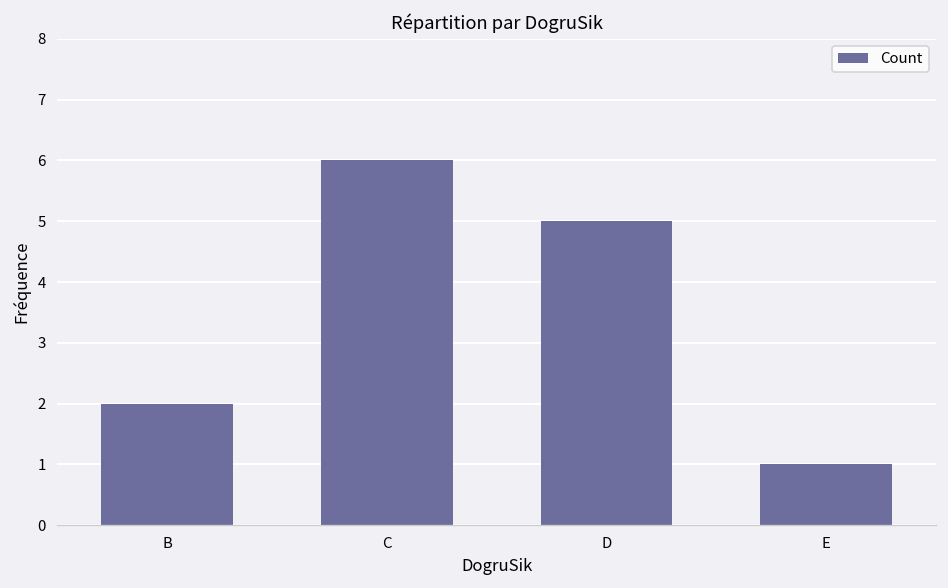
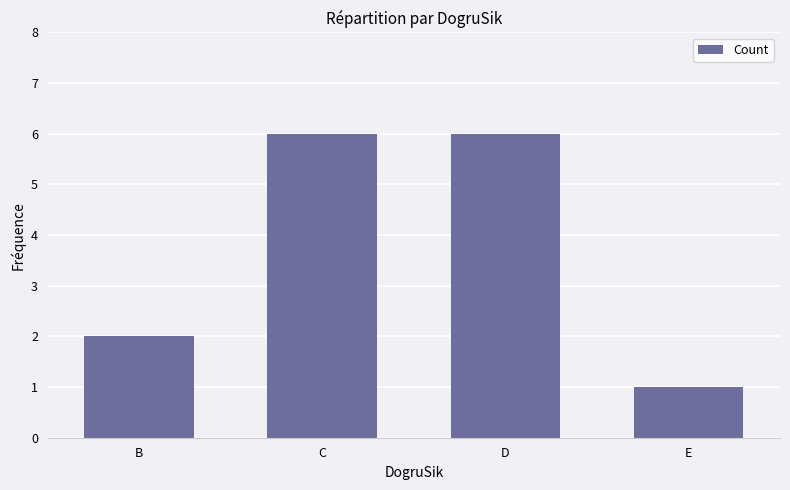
D: 5 -> 6
